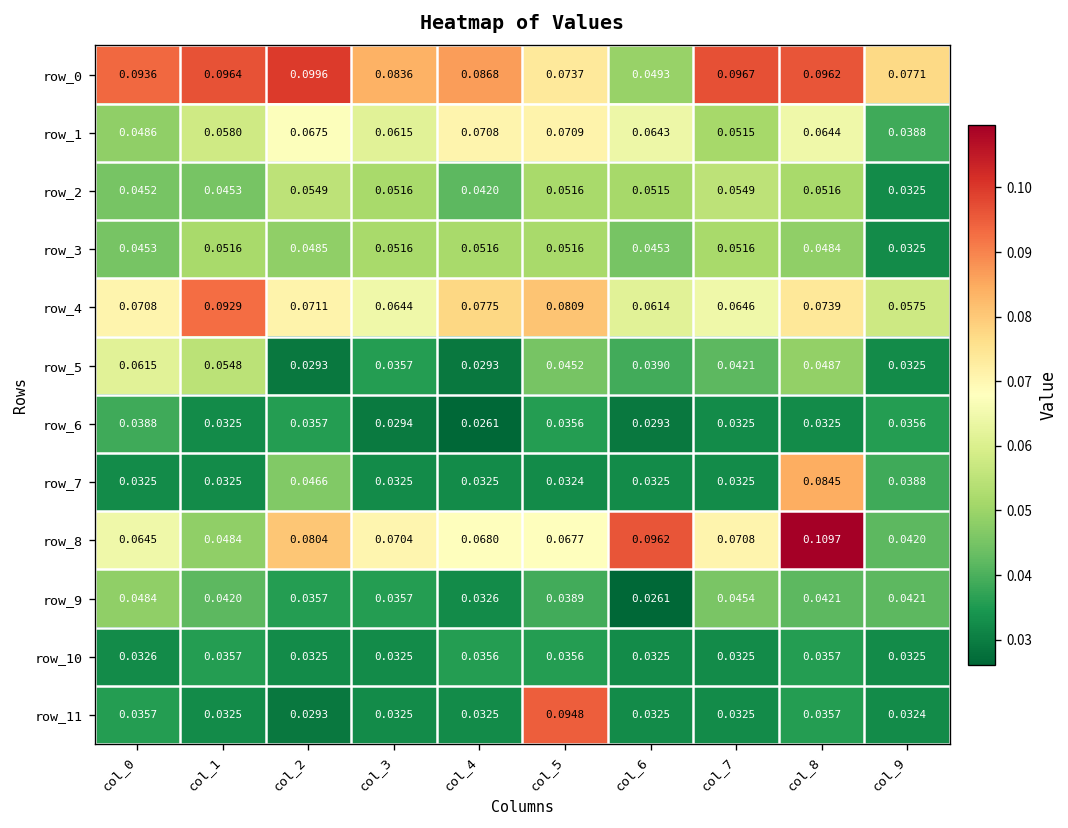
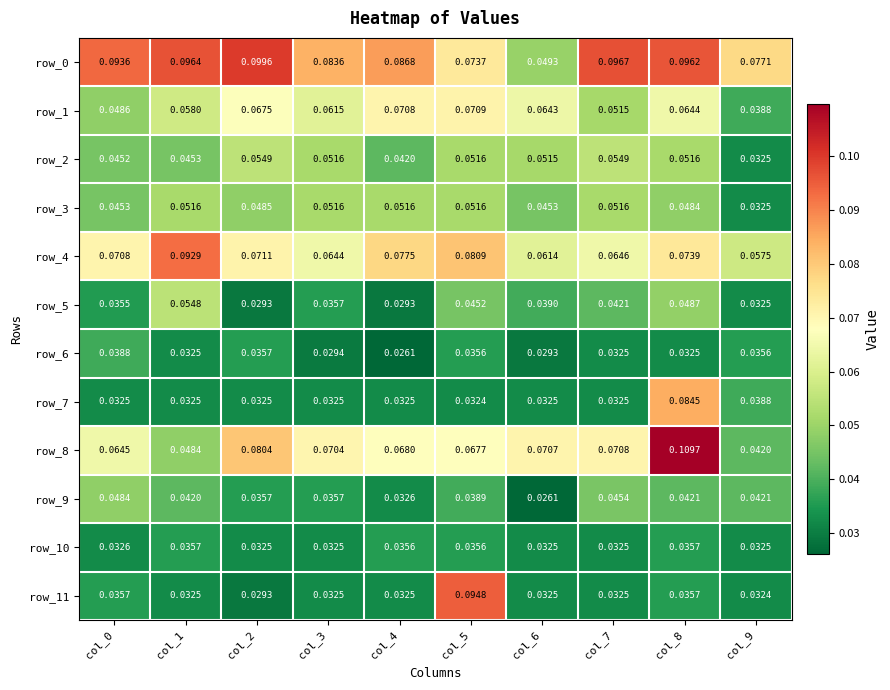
row_5, col_0: 0.0615 -> 0.0355
row_7, col_2: 0.0466 -> 0.0325
row_8, col_6: 0.0962 -> 0.0707
